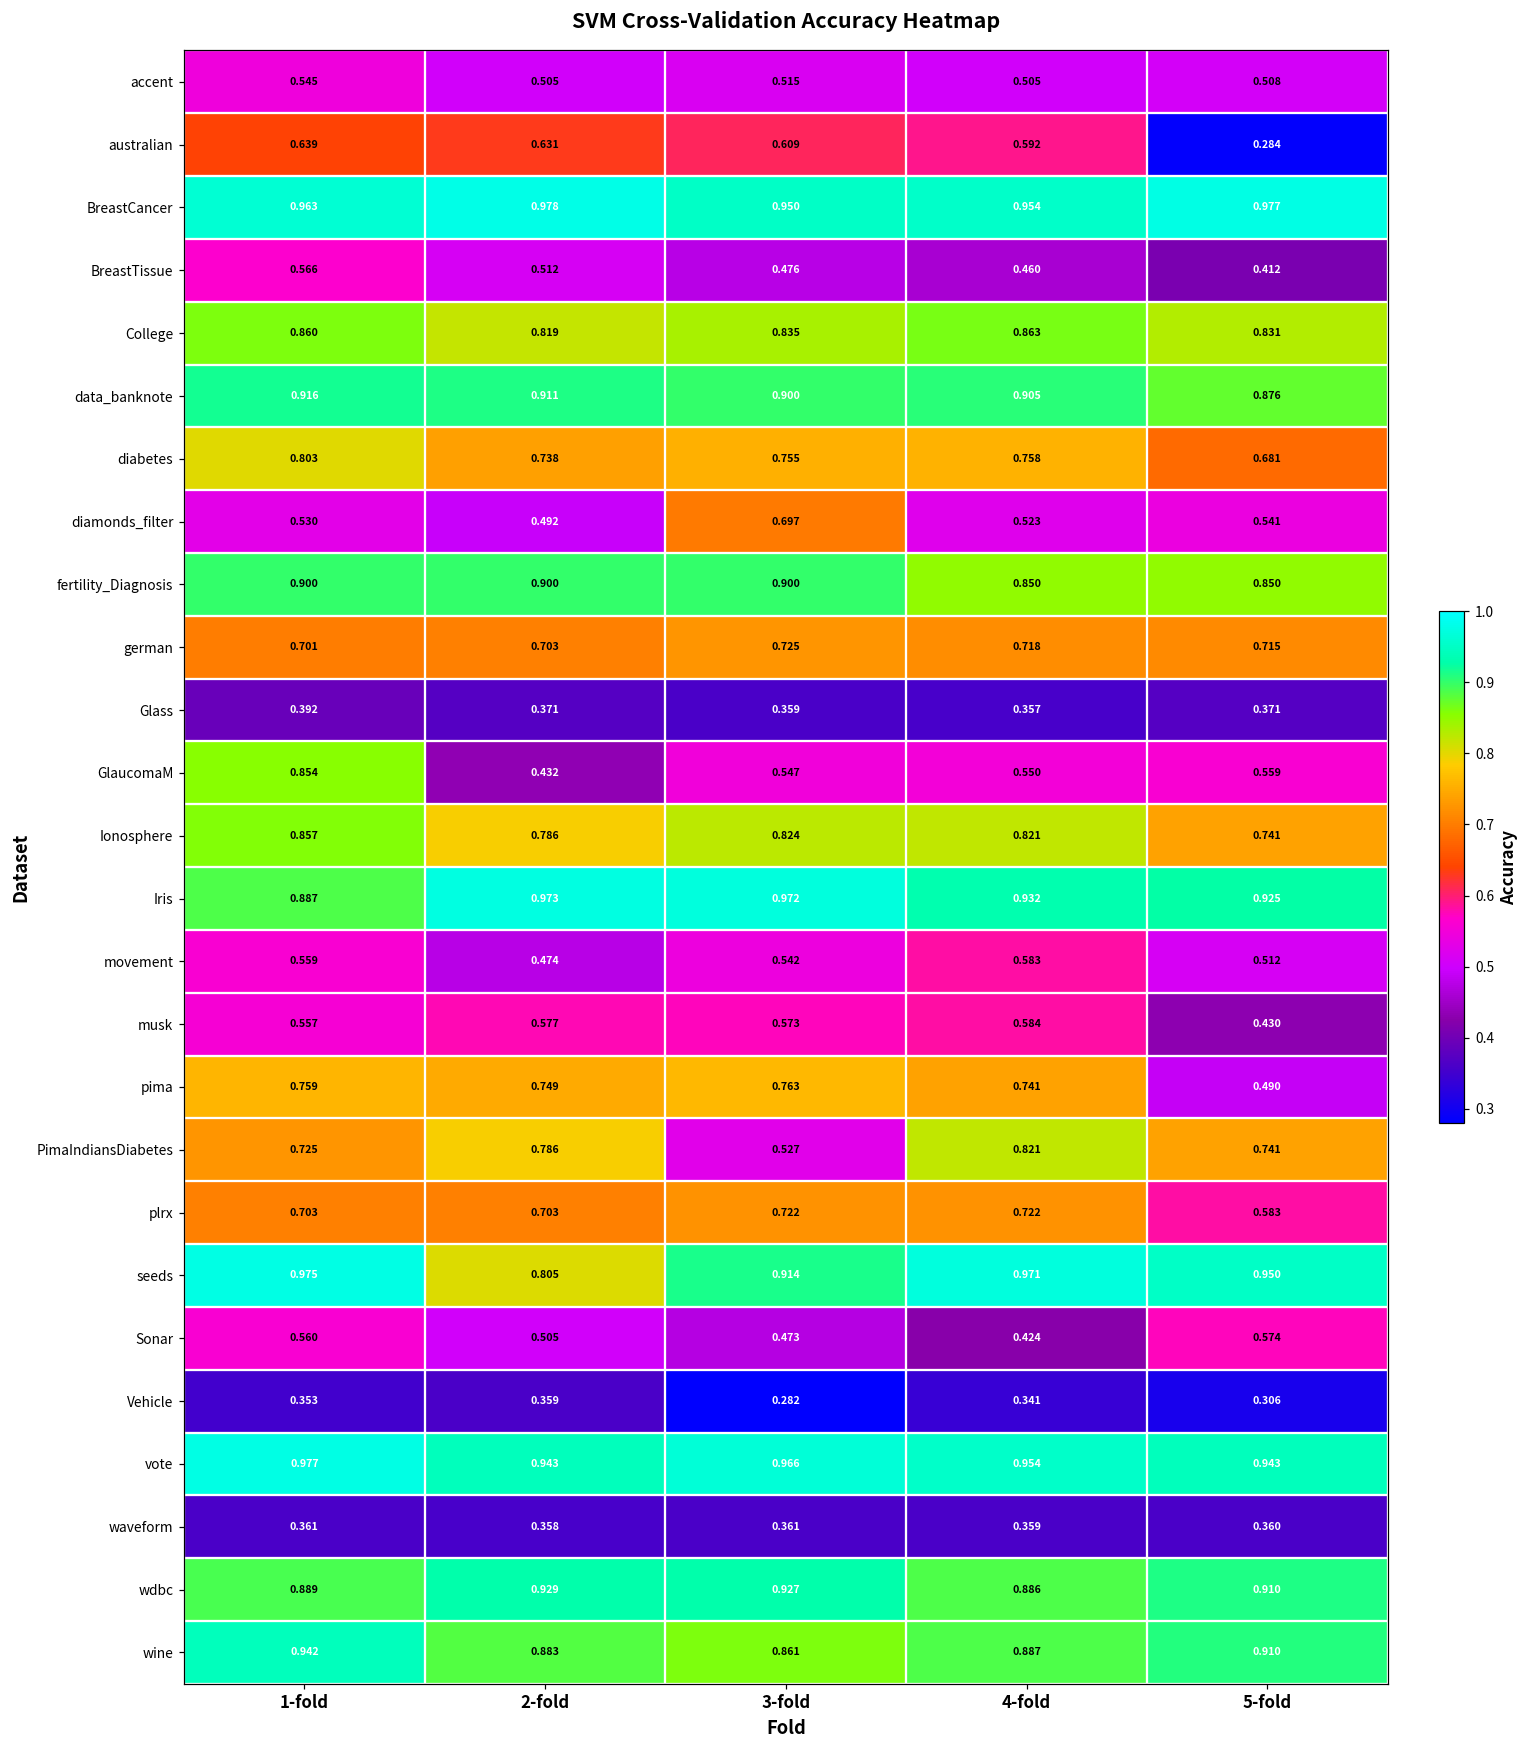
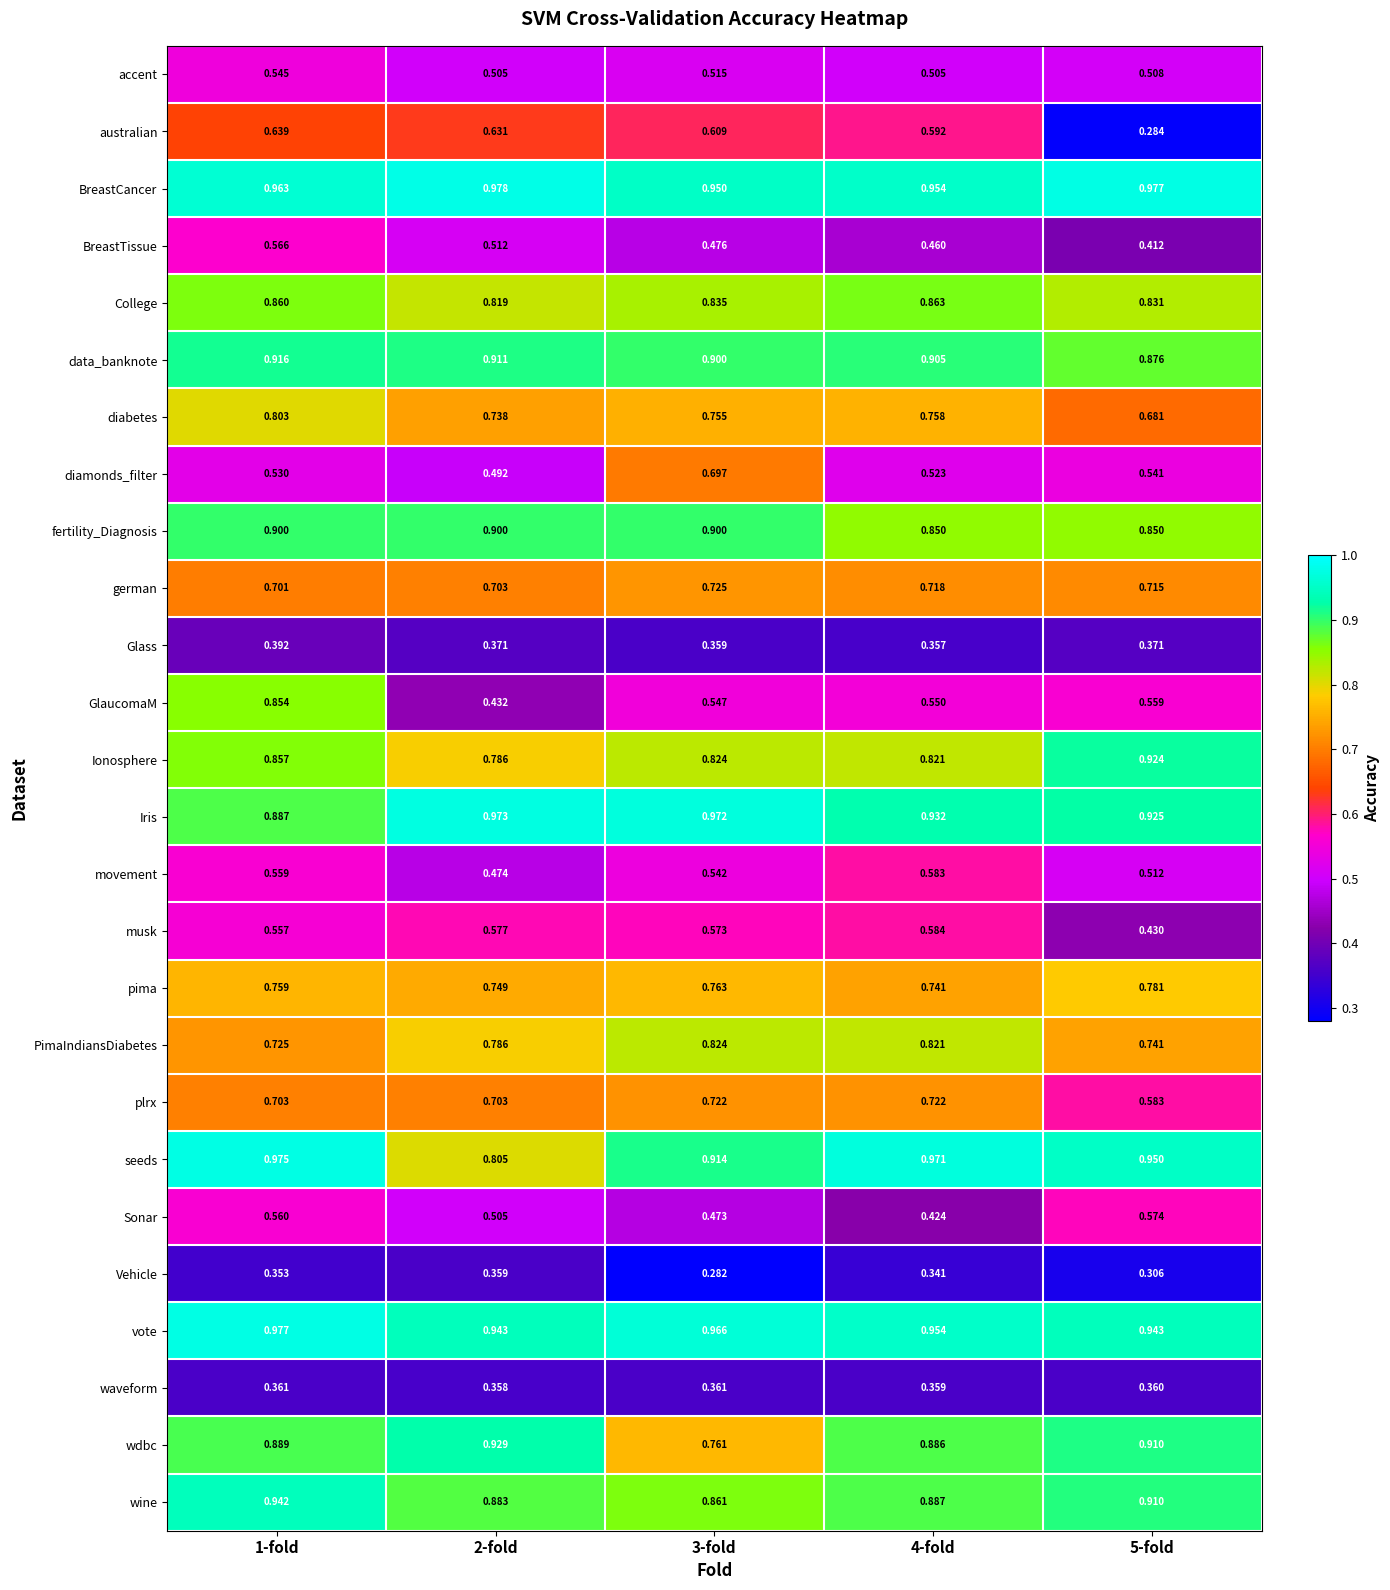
Ionosphere, 5-fold: 0.741 -> 0.924
pima, 5-fold: 0.490 -> 0.781
PimaIndiansDiabetes, 3-fold: 0.527 -> 0.824
wdbc, 3-fold: 0.927 -> 0.761
